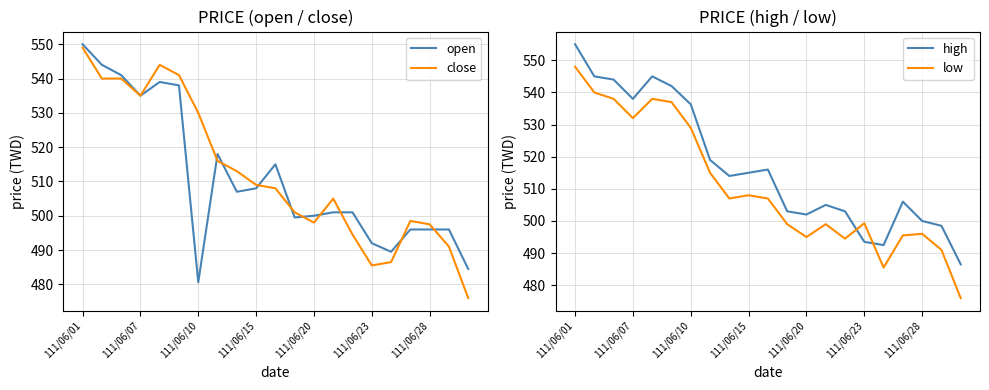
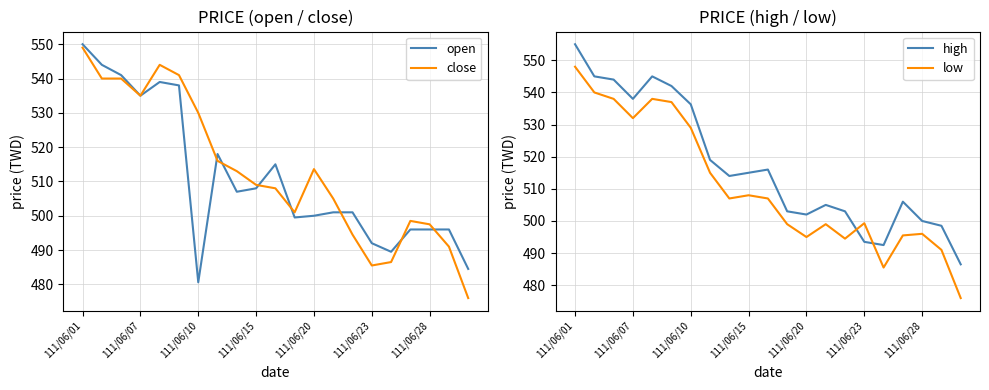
PRICE (open / close), close, 111/06/20: 498 -> 514
